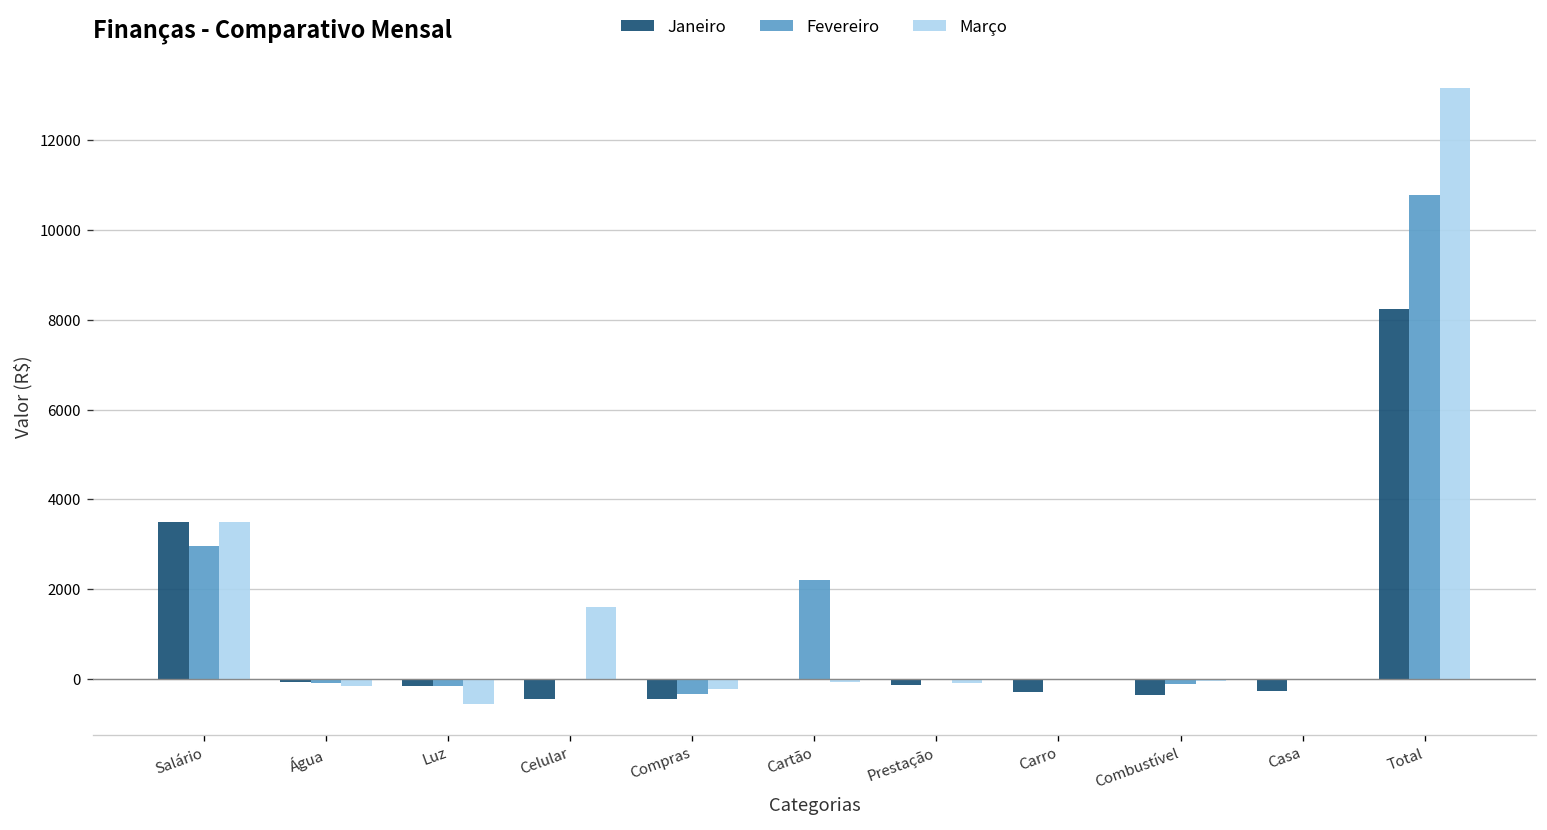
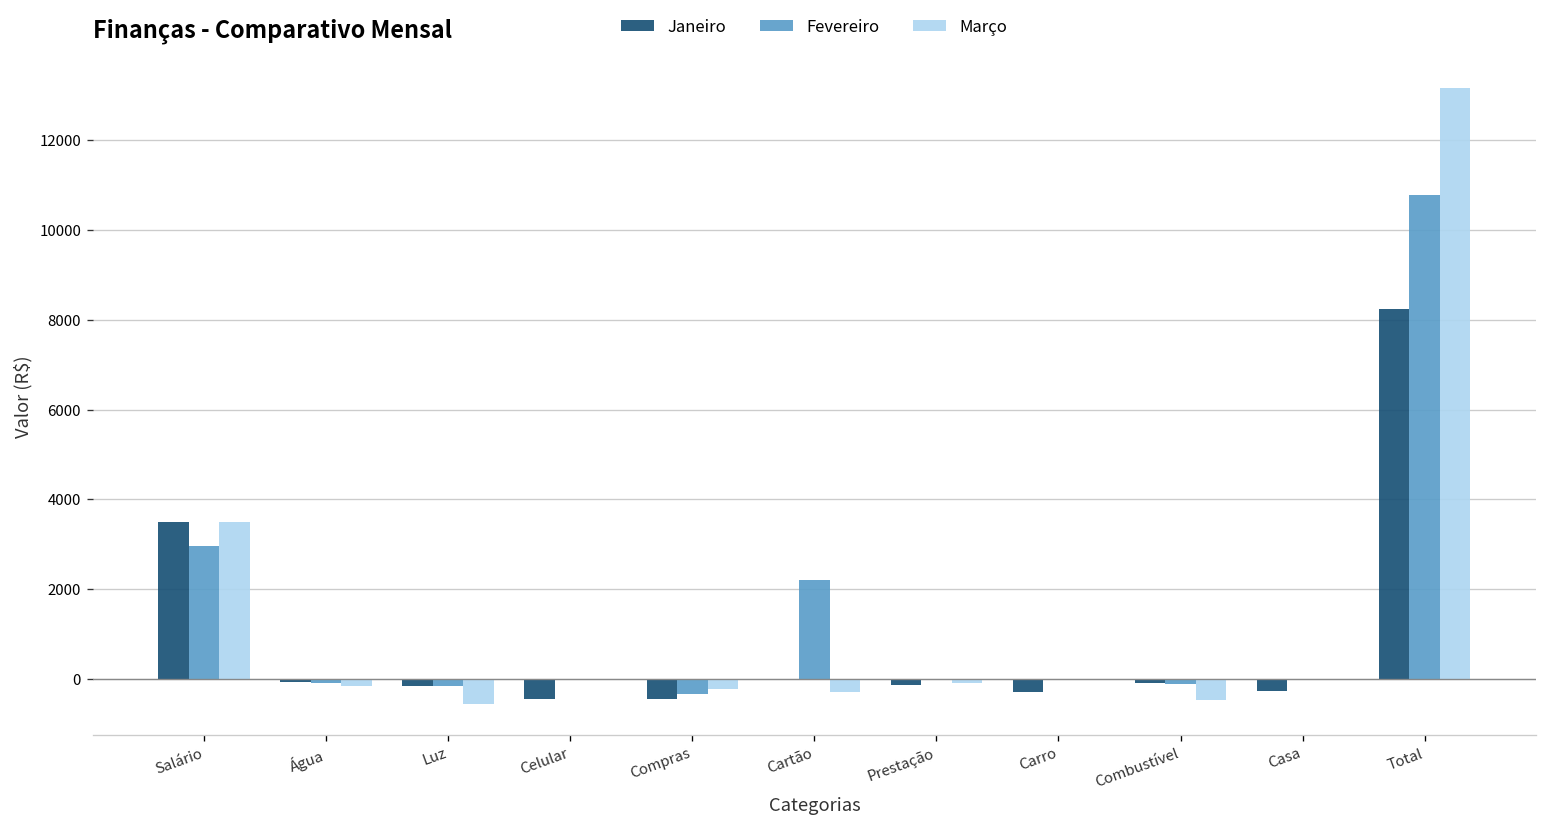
Março, Celular: 1600 -> 0
Março, Cartão: -100 -> -300
Janeiro, Combustível: -400 -> -100
Março, Combustível: 0 -> -500
